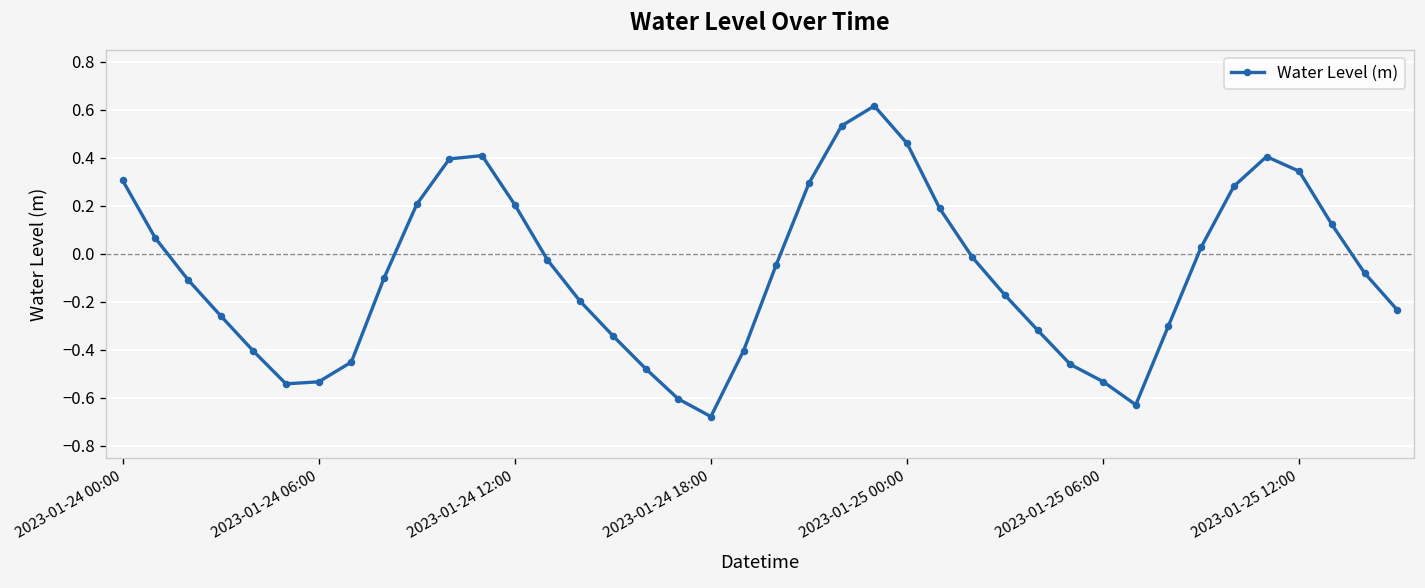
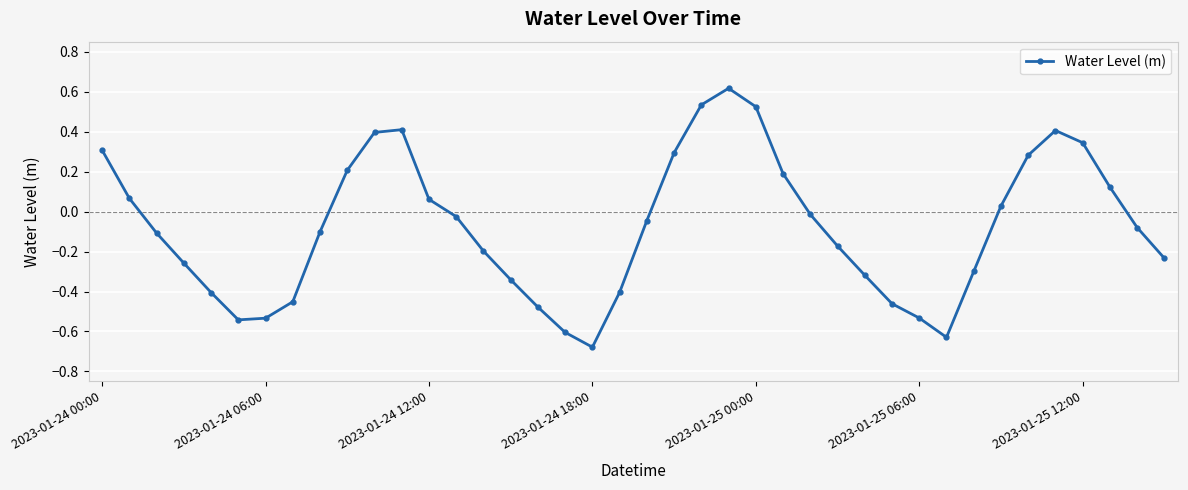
2023-01-24 12:00: 0.21 -> 0.06
2023-01-25 00:00: 0.46 -> 0.52
